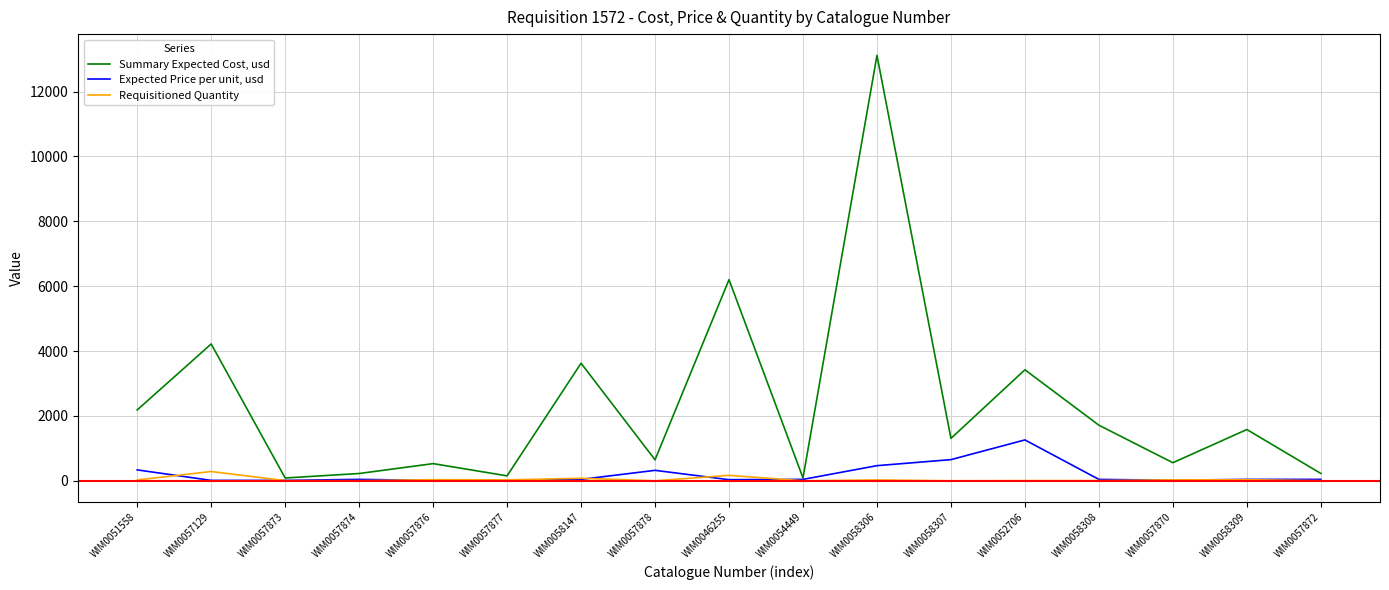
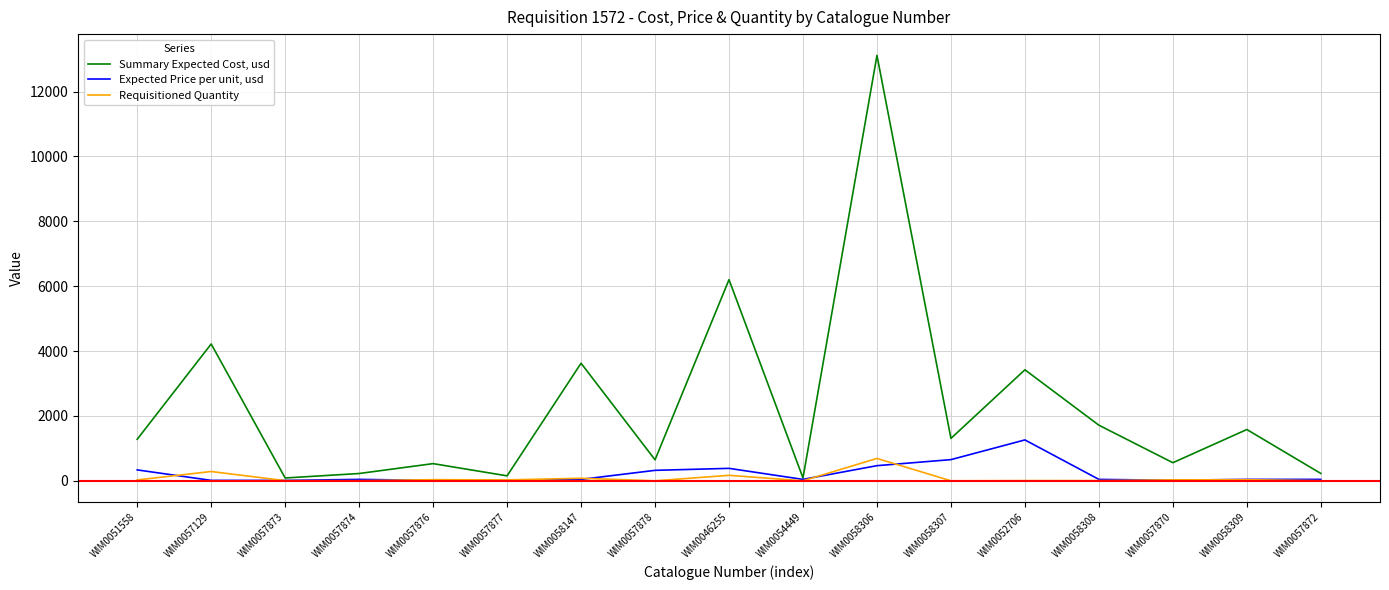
Summary Expected Cost, usd, WIM0051558: 2200 -> 1300
Expected Price per unit, usd, WIM0046255: 0 -> 400
Requisitioned Quantity, WIM0058306: 0 -> 700
